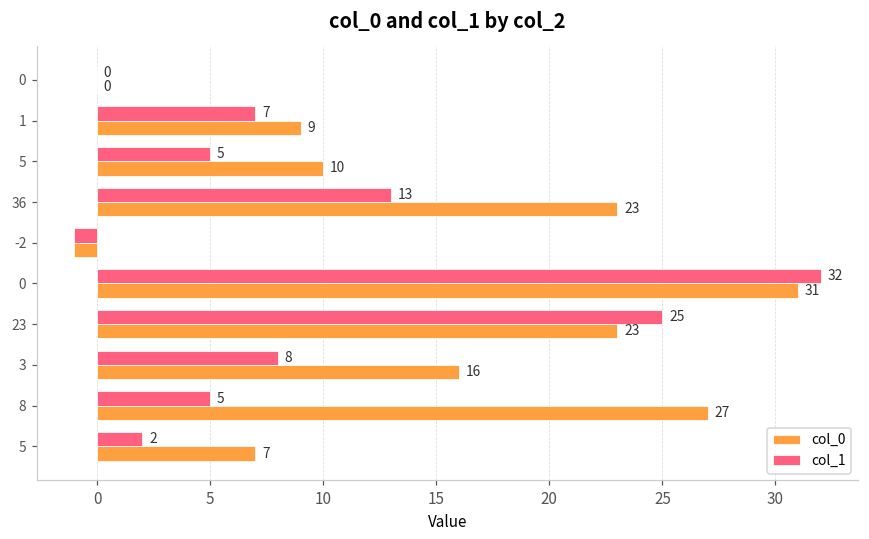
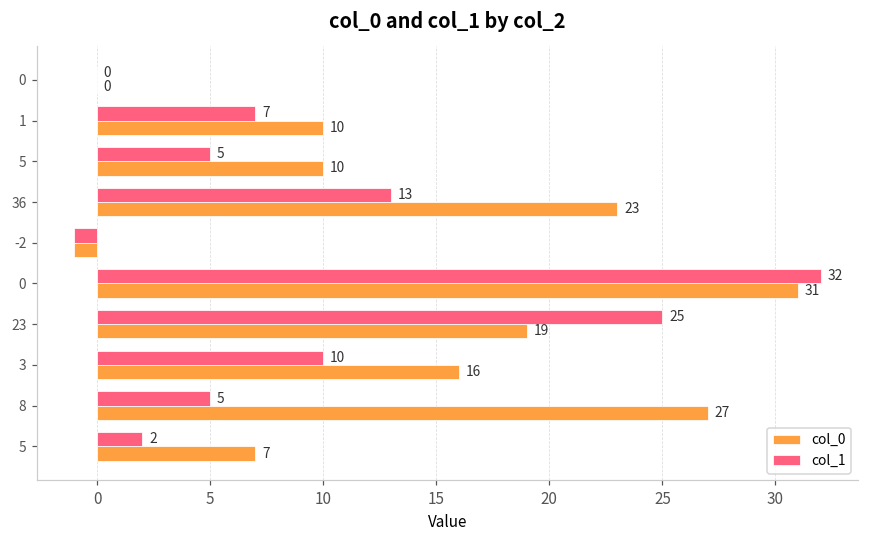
col_0, 1: 9 -> 10
col_0, 23: 23 -> 19
col_1, 3: 8 -> 10
